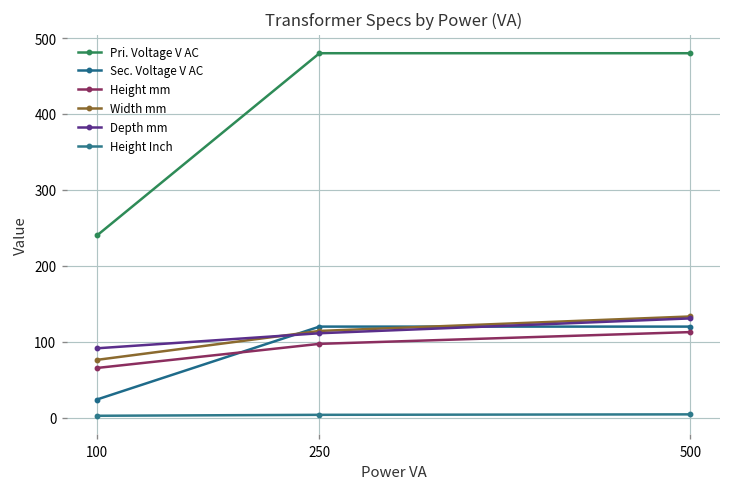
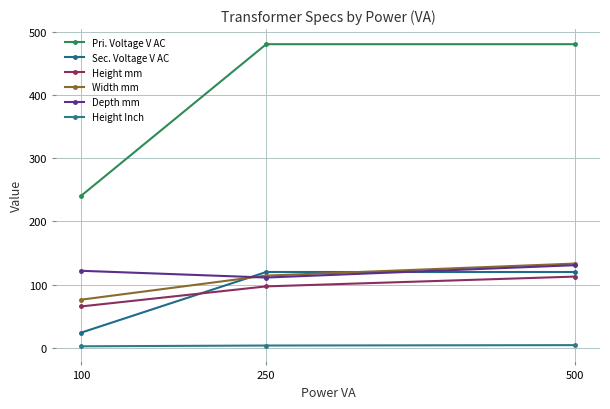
Depth mm, 100: 90 -> 120
